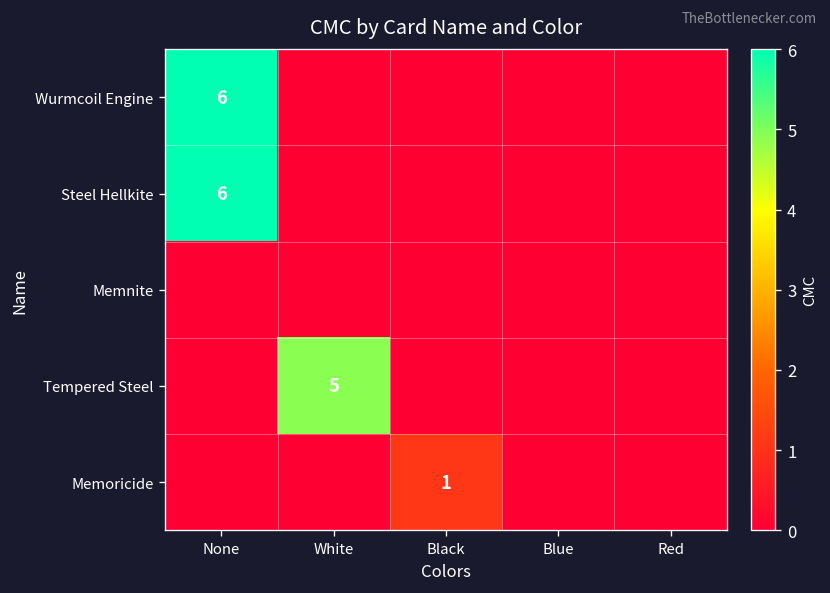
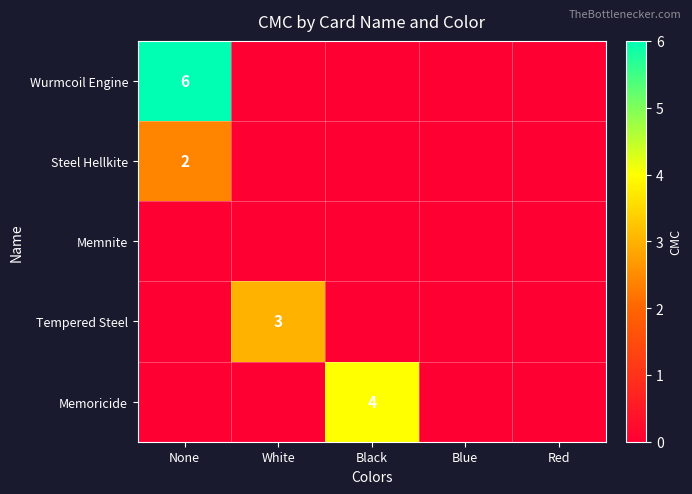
Steel Hellkite, None: 6 -> 2
Tempered Steel, White: 5 -> 3
Memoricide, Black: 1 -> 4
